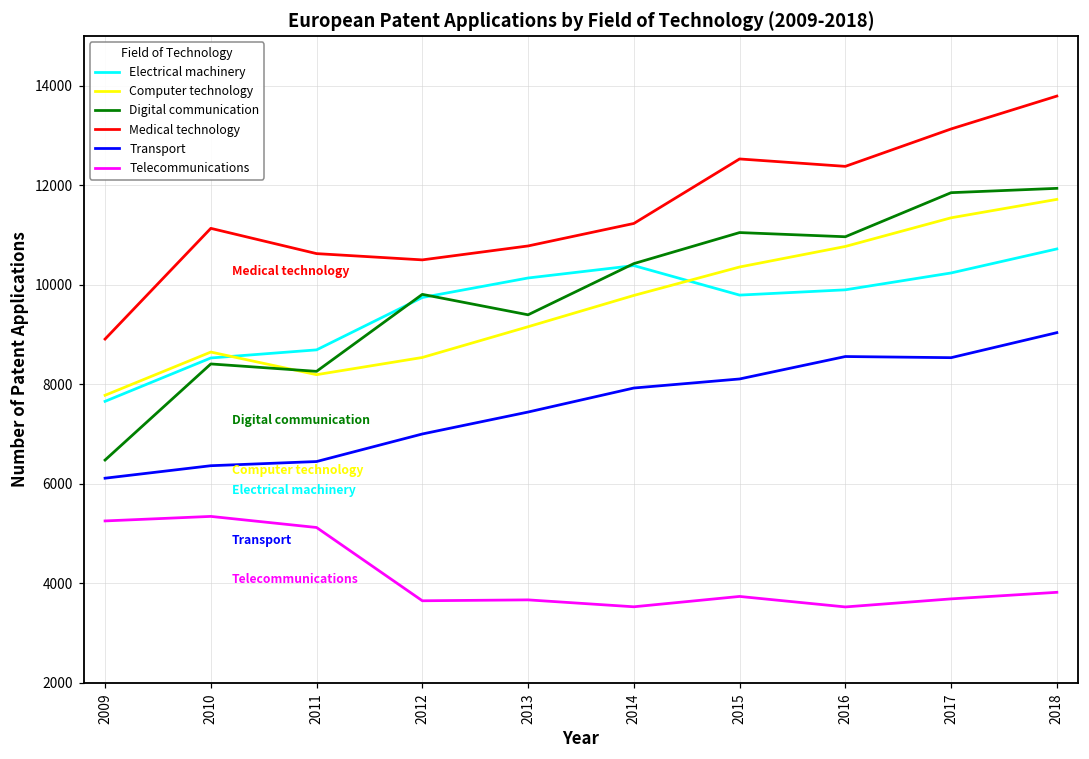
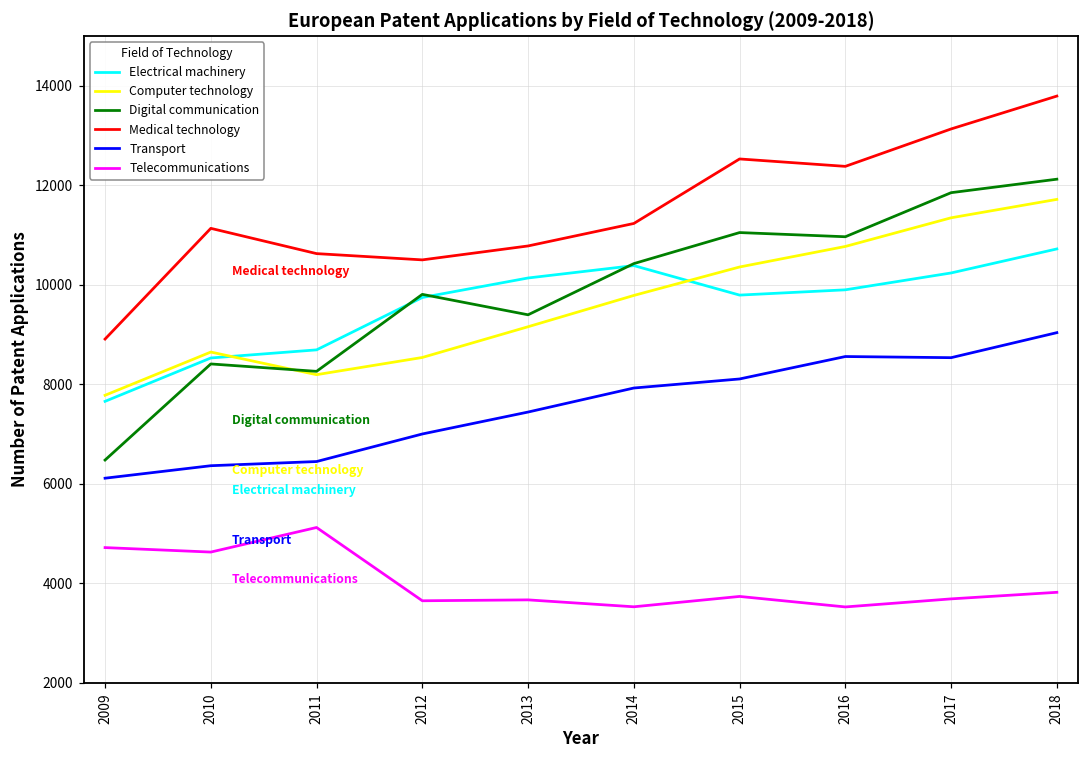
Telecommunications, 2009: 5300 -> 4700
Telecommunications, 2010: 5300 -> 4600
Digital communication, 2018: 11900 -> 12100
